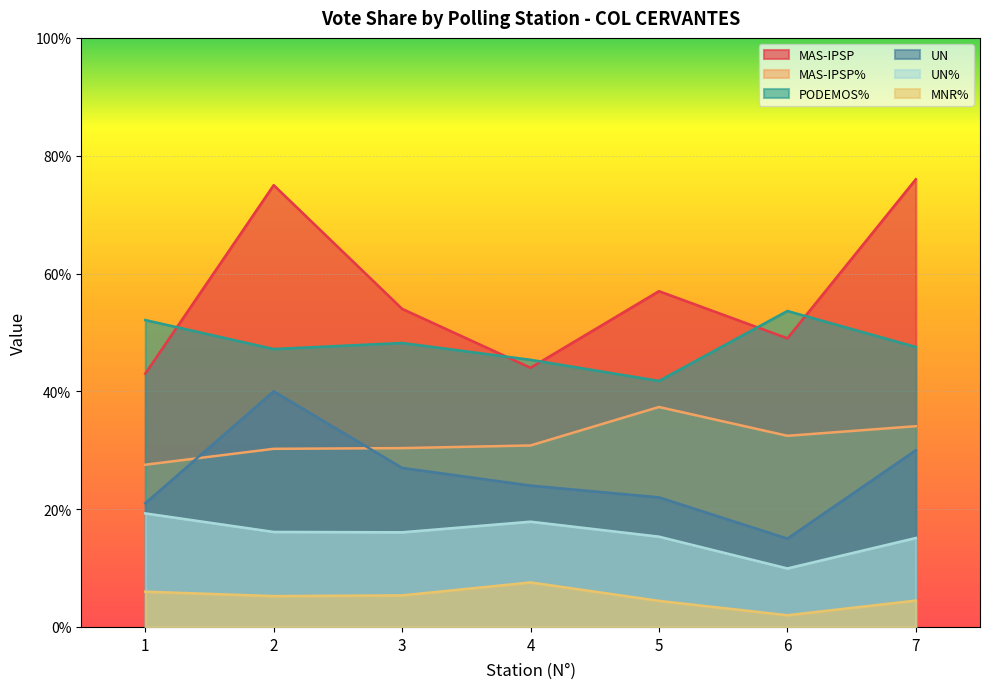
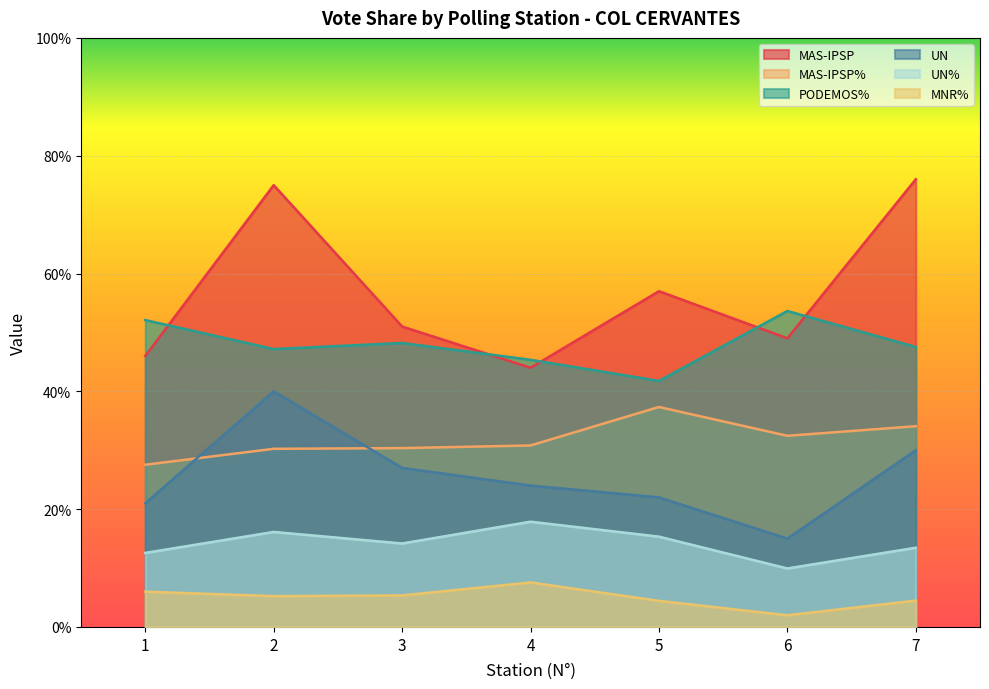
MAS-IPSP, 1: 43% -> 46%
UN%, 1: 19% -> 13%
MAS-IPSP, 3: 54% -> 51%
UN%, 3: 16% -> 14%
UN%, 7: 15% -> 13%
